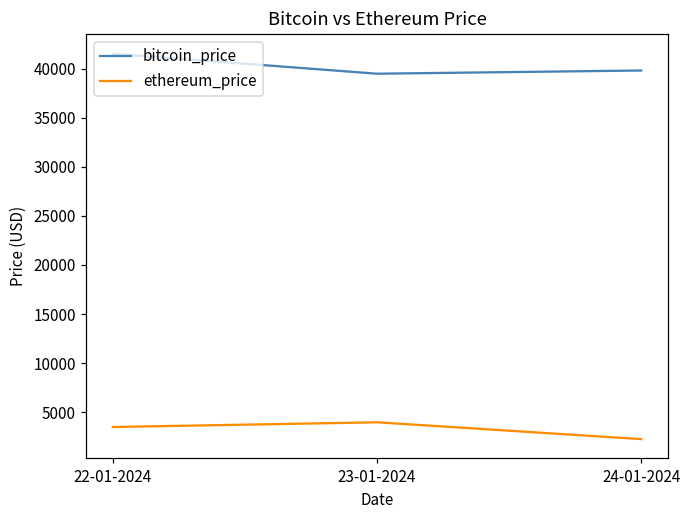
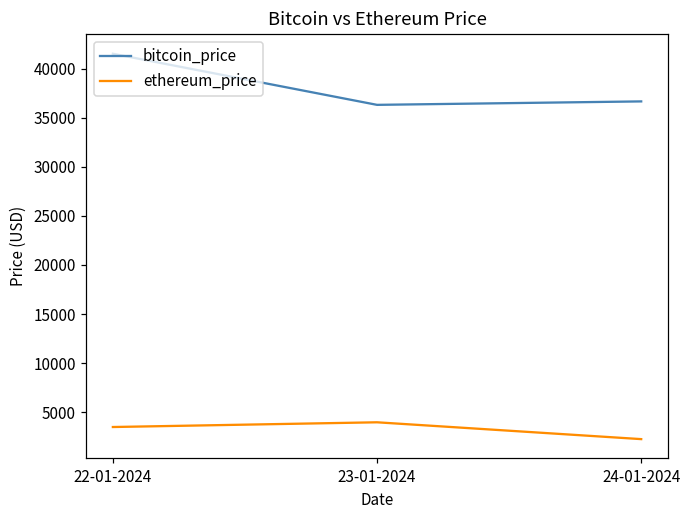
bitcoin_price, 23-01-2024: 40000 -> 36000
bitcoin_price, 24-01-2024: 40000 -> 37000
